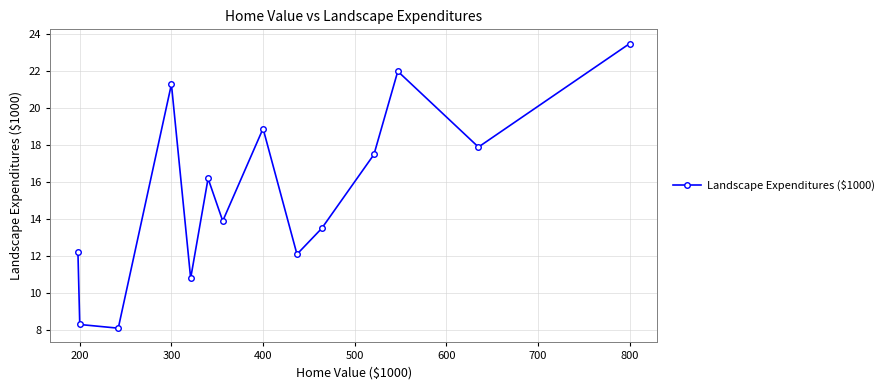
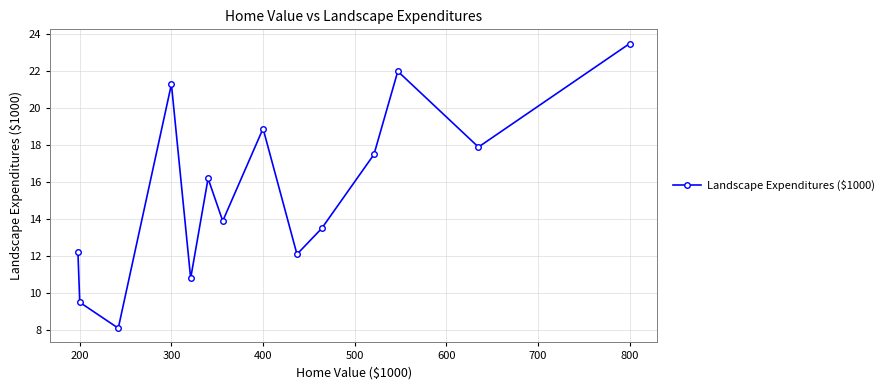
200: 8.3 -> 9.5
